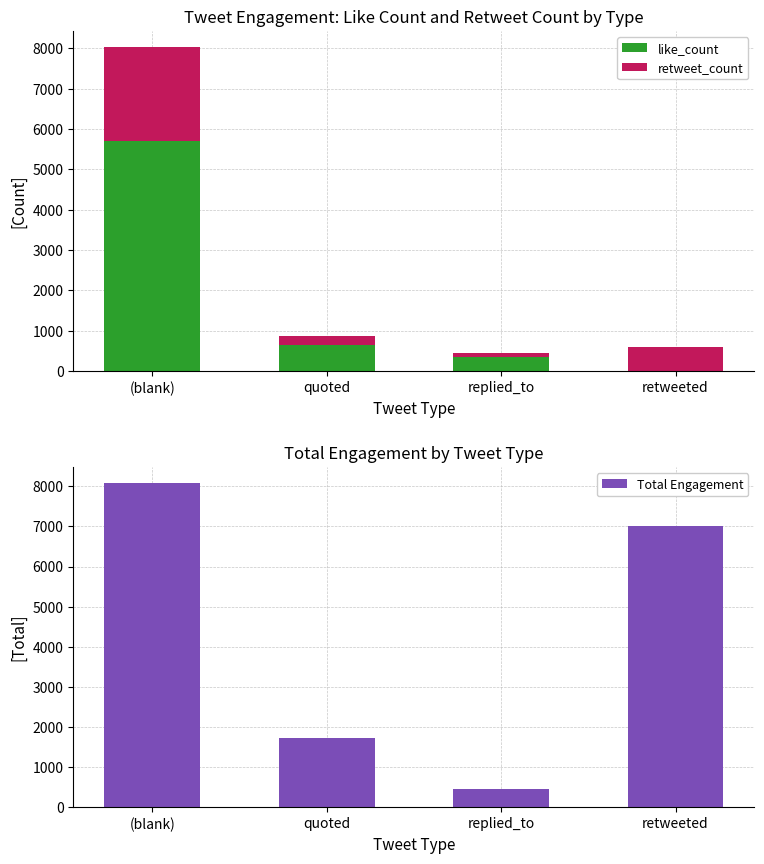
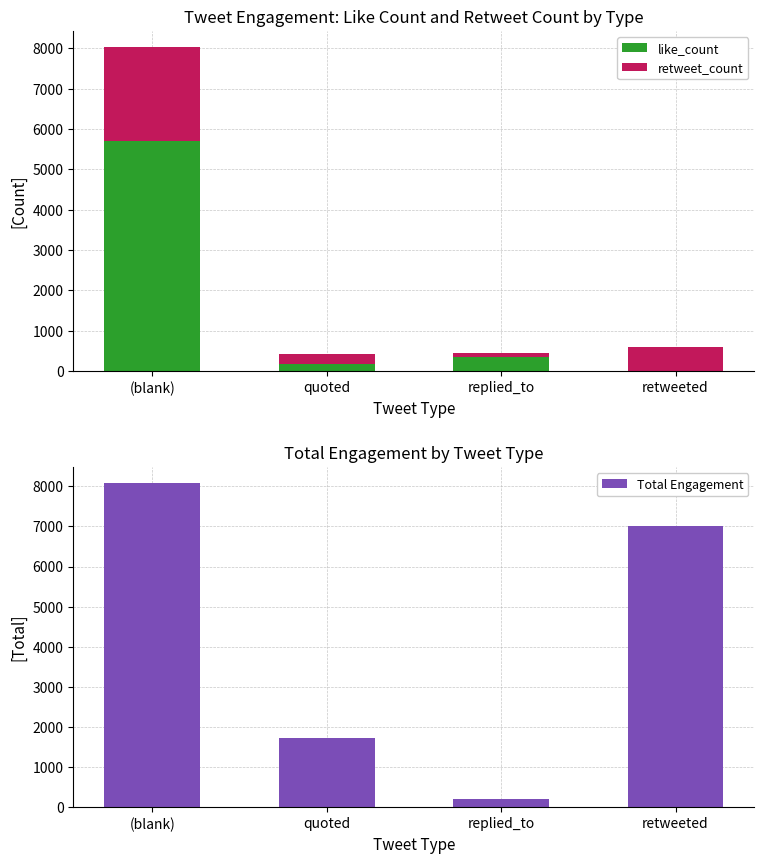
Tweet Engagement: Like Count and Retweet Count by Type, like_count, quoted: 700 -> 200
Total Engagement by Tweet Type, replied_to: 500 -> 200
